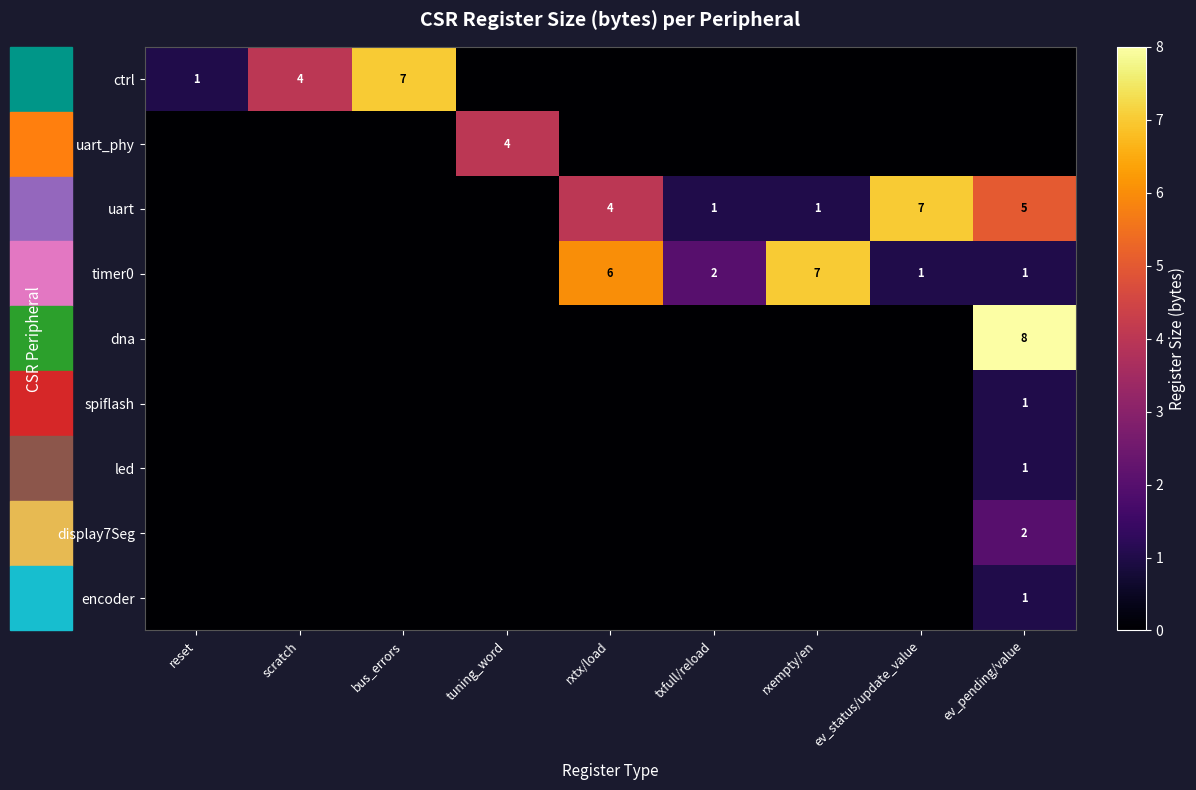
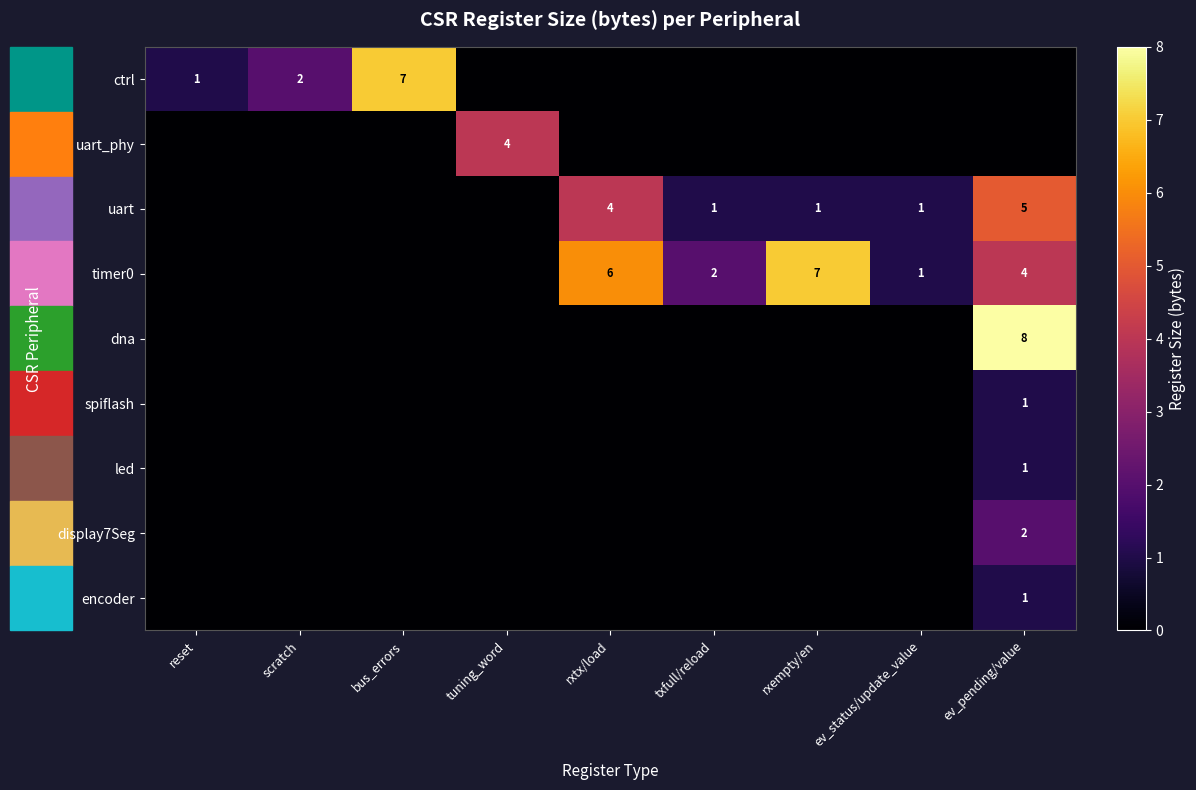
ctrl, scratch: 4 -> 2
uart, ev_status/update_value: 7 -> 1
timer0, ev_pending/value: 1 -> 4
